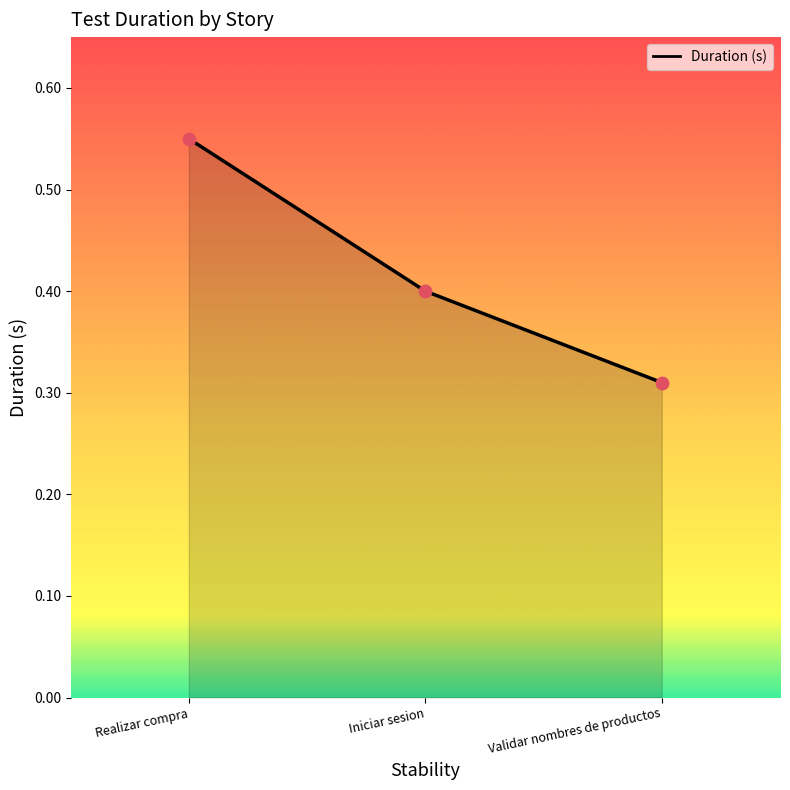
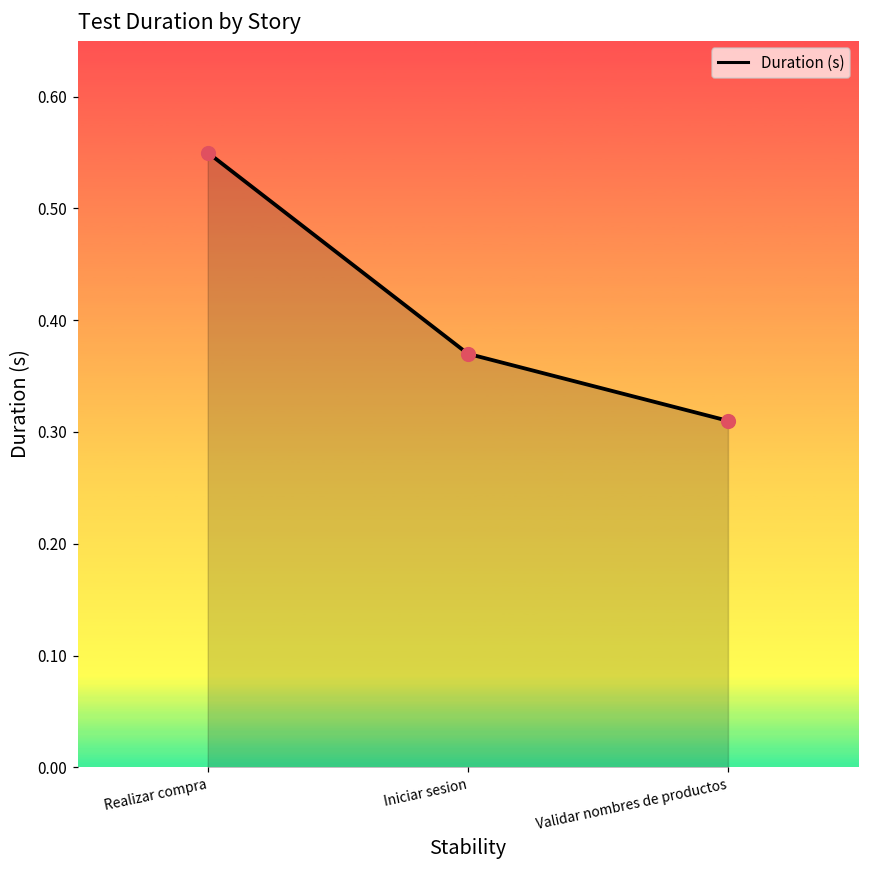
Iniciar sesion: 0.40 -> 0.37
